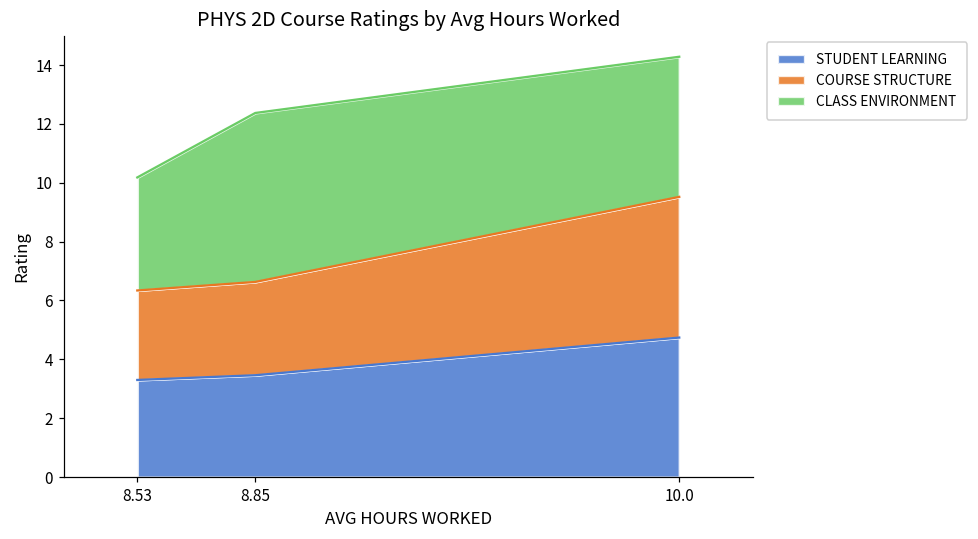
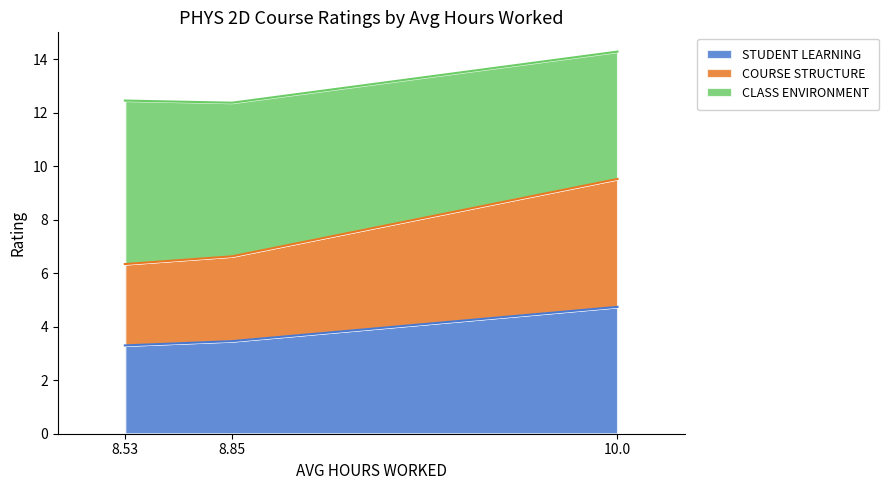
CLASS ENVIRONMENT, 8.53: 3.8 -> 6.1
